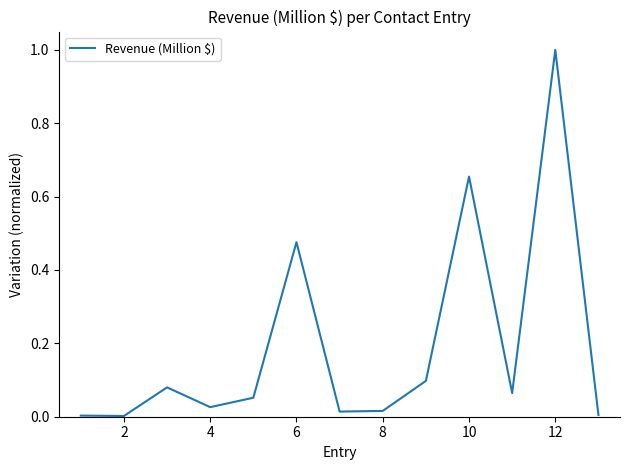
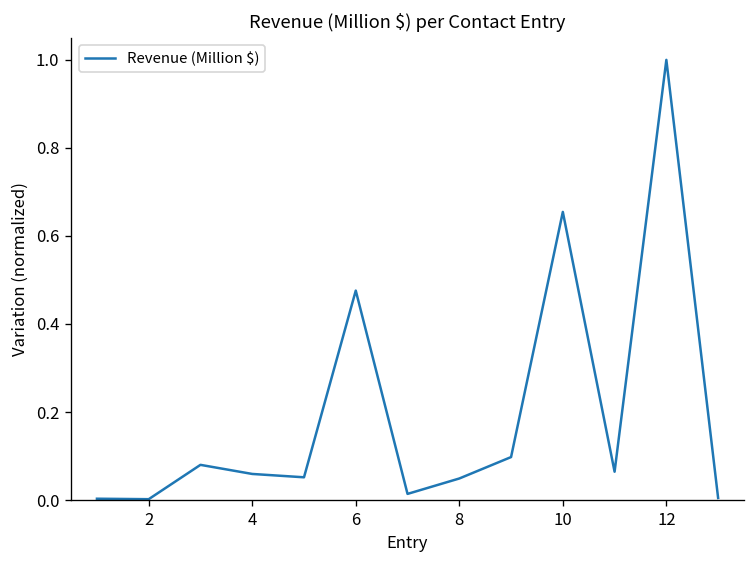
4: 0.03 -> 0.06
8: 0.02 -> 0.05
